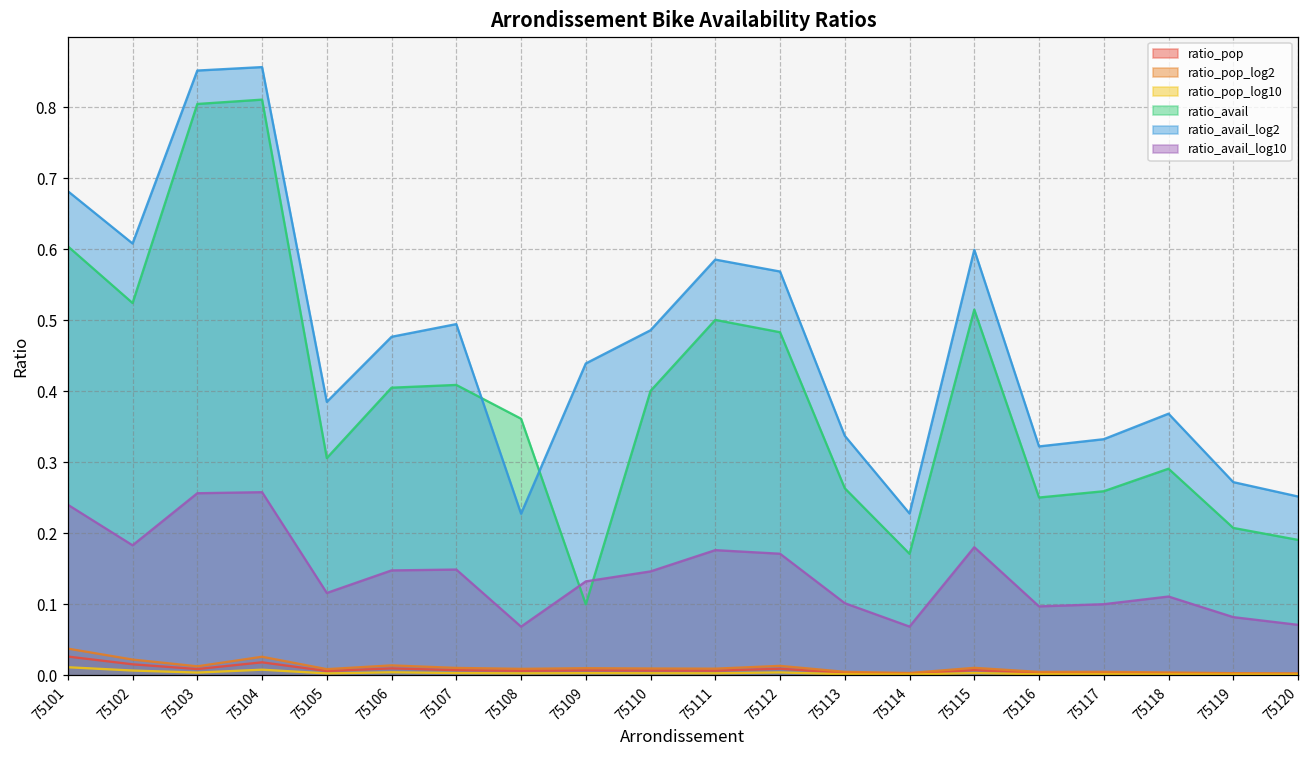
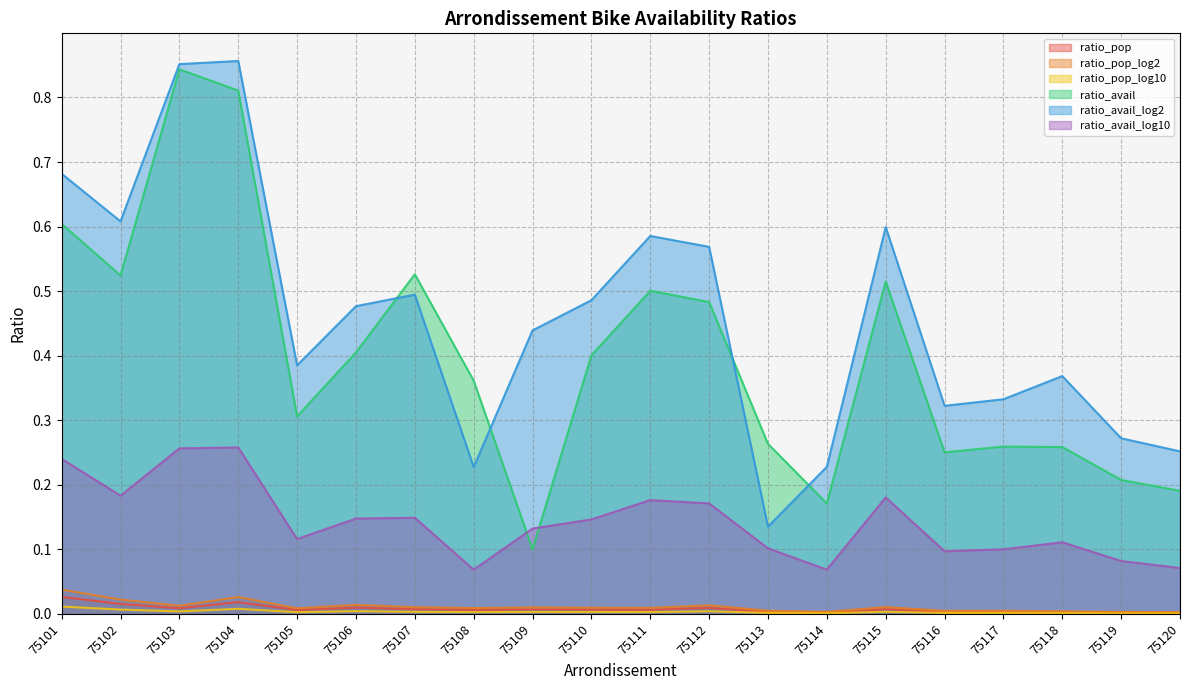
ratio_avail, 75103: 0.80 -> 0.84
ratio_avail, 75107: 0.41 -> 0.53
ratio_avail_log2, 75113: 0.34 -> 0.14
ratio_avail, 75118: 0.29 -> 0.26
